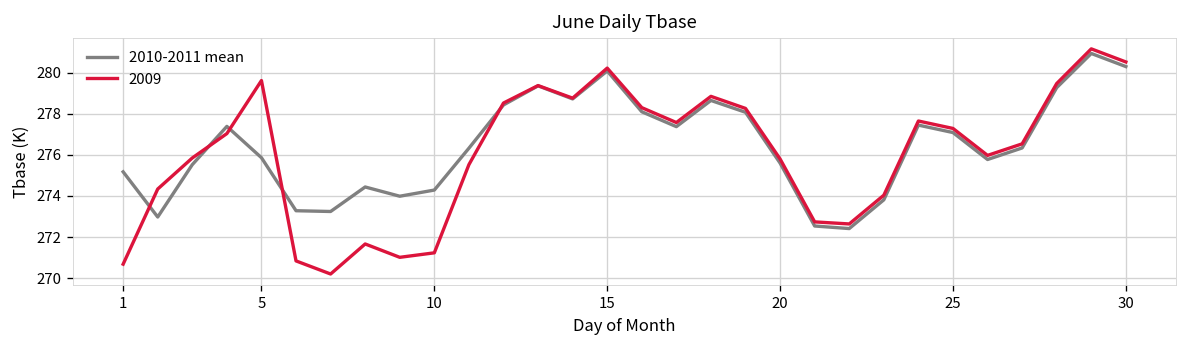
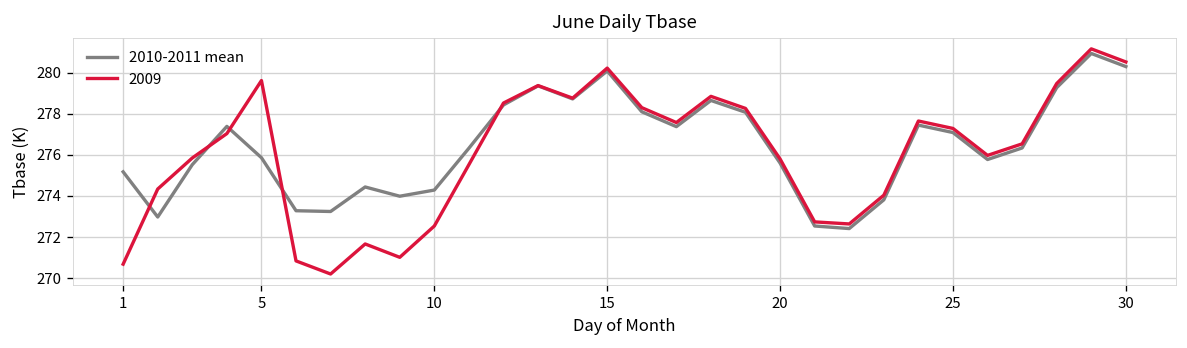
2009, 10: 271.2 -> 272.5
